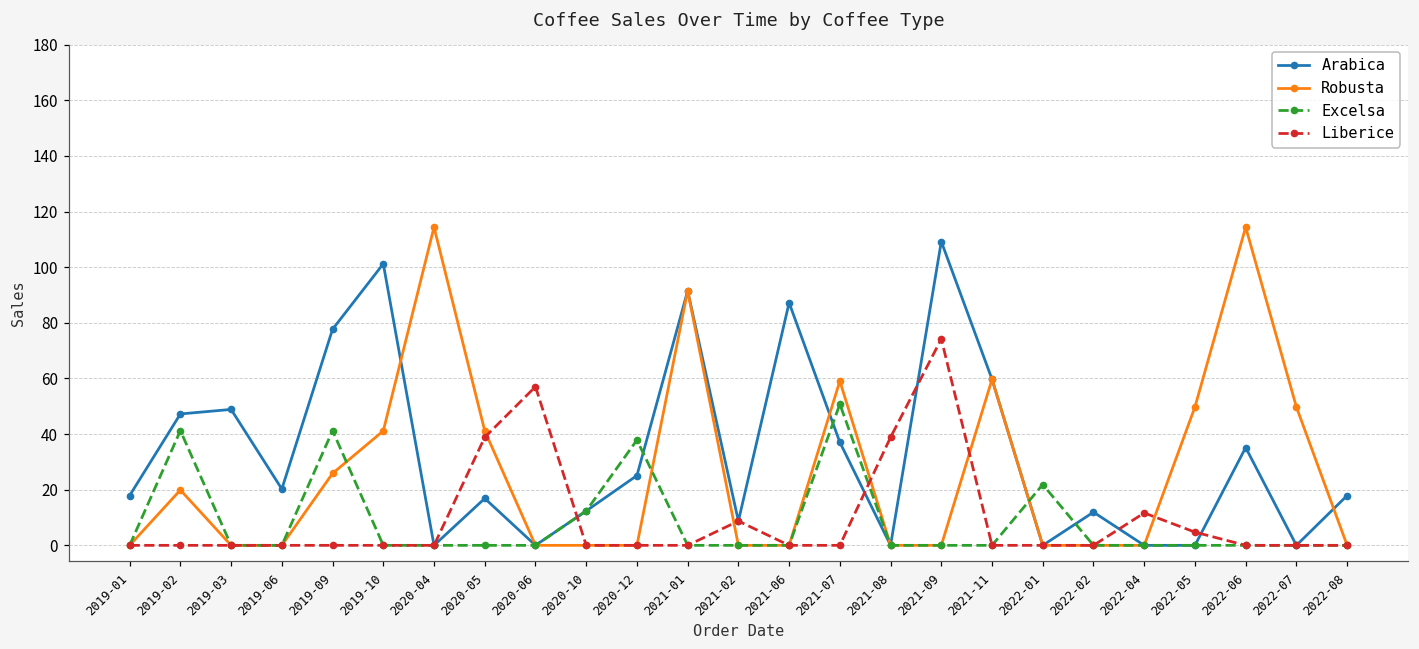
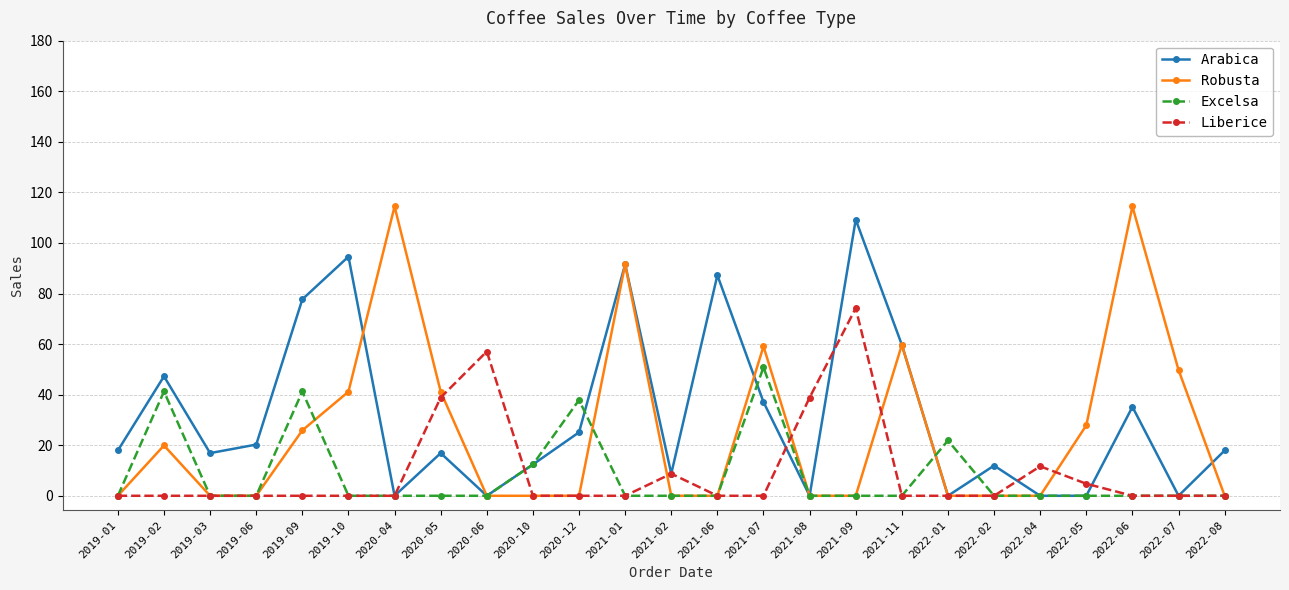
Arabica, 2019-03: 49 -> 17
Arabica, 2019-10: 101 -> 95
Robusta, 2022-05: 50 -> 28
